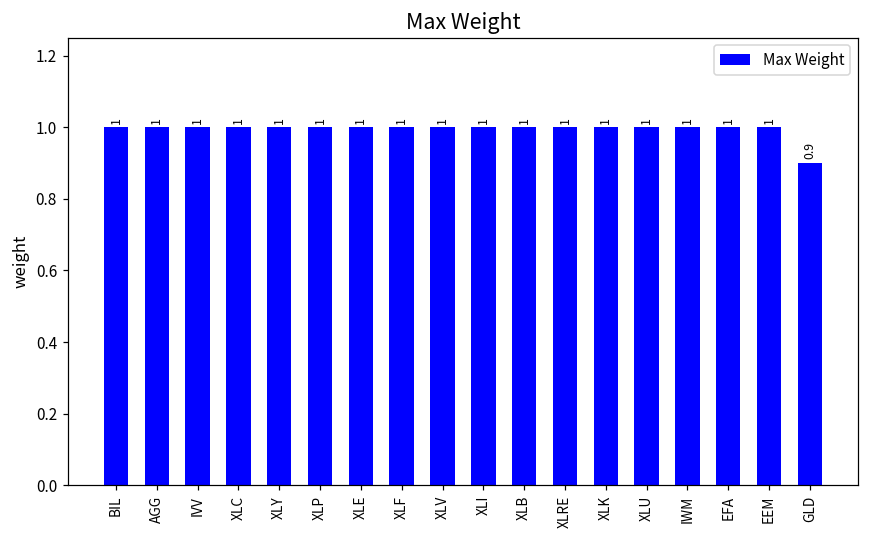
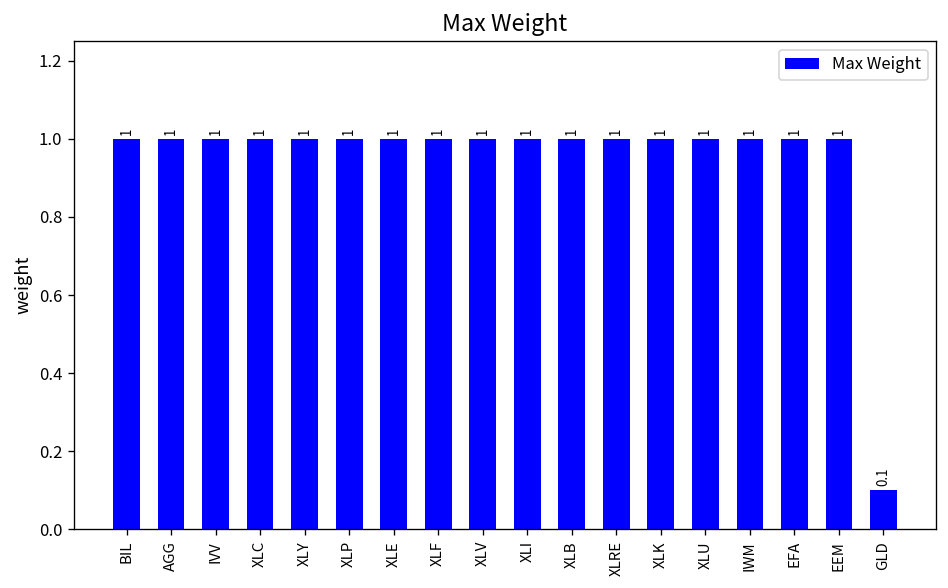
GLD: 0.9 -> 0.1
